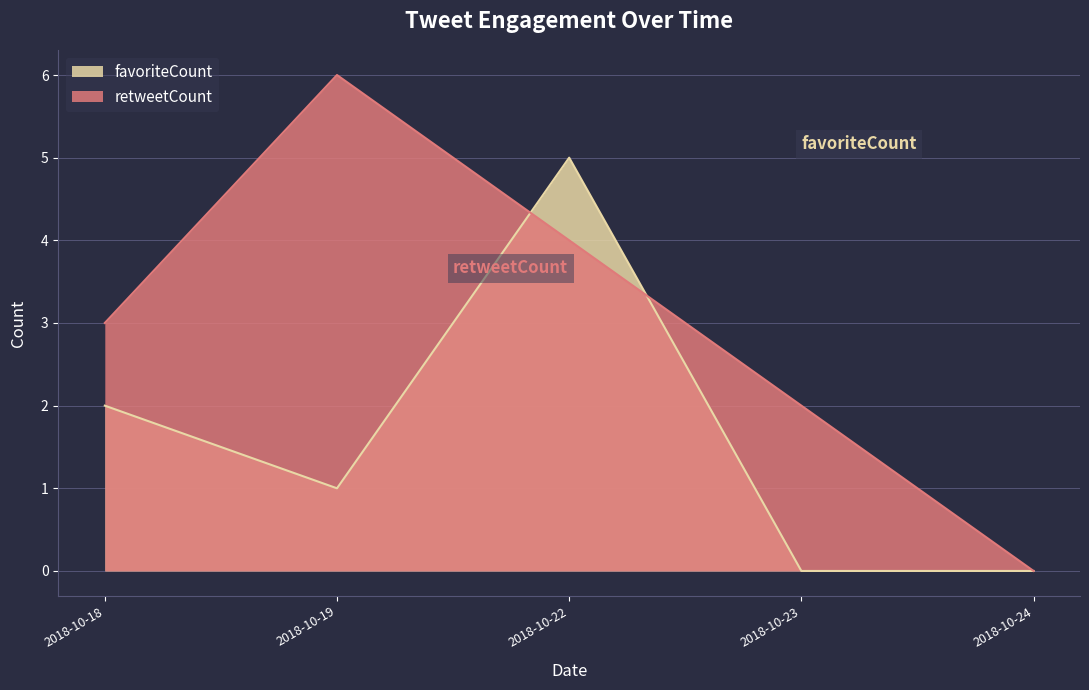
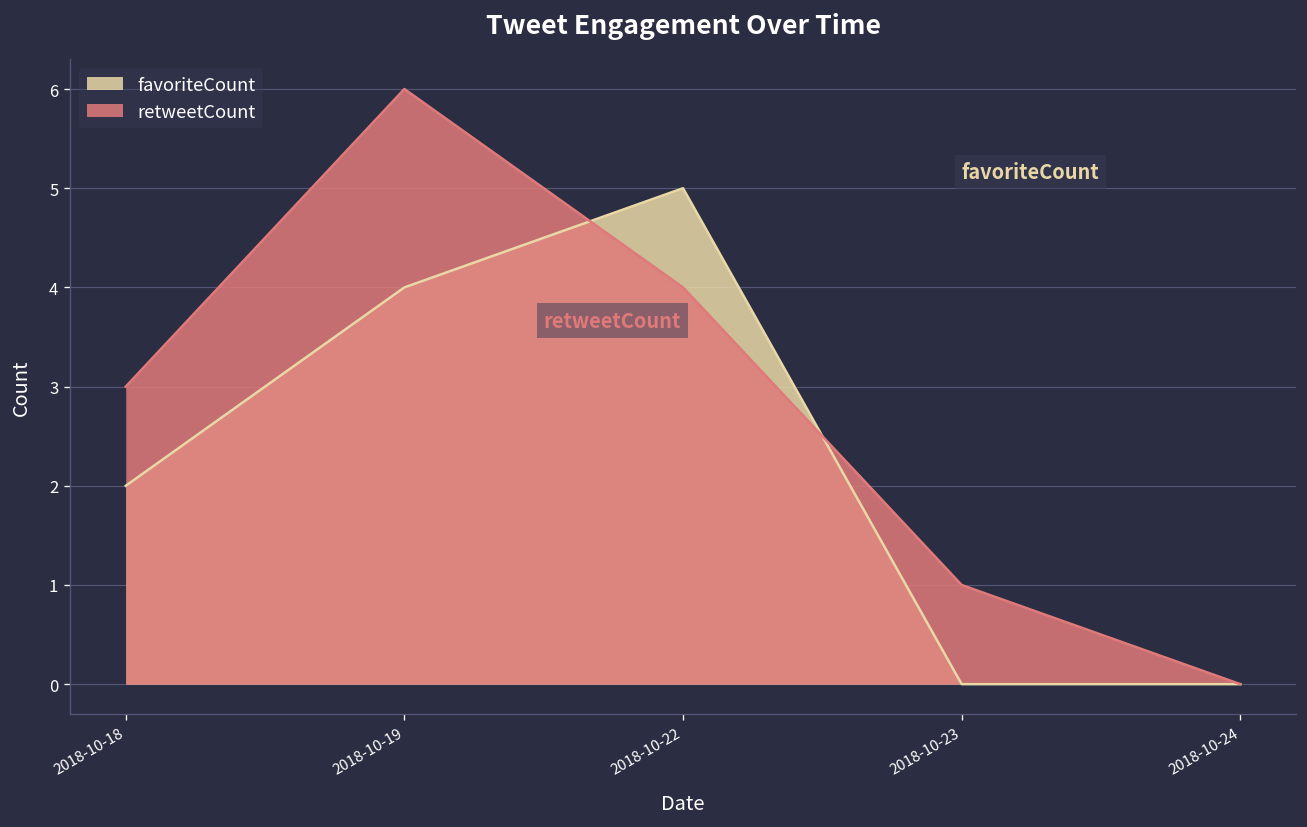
favoriteCount, 2018-10-19: 1 -> 4
retweetCount, 2018-10-23: 2 -> 1
